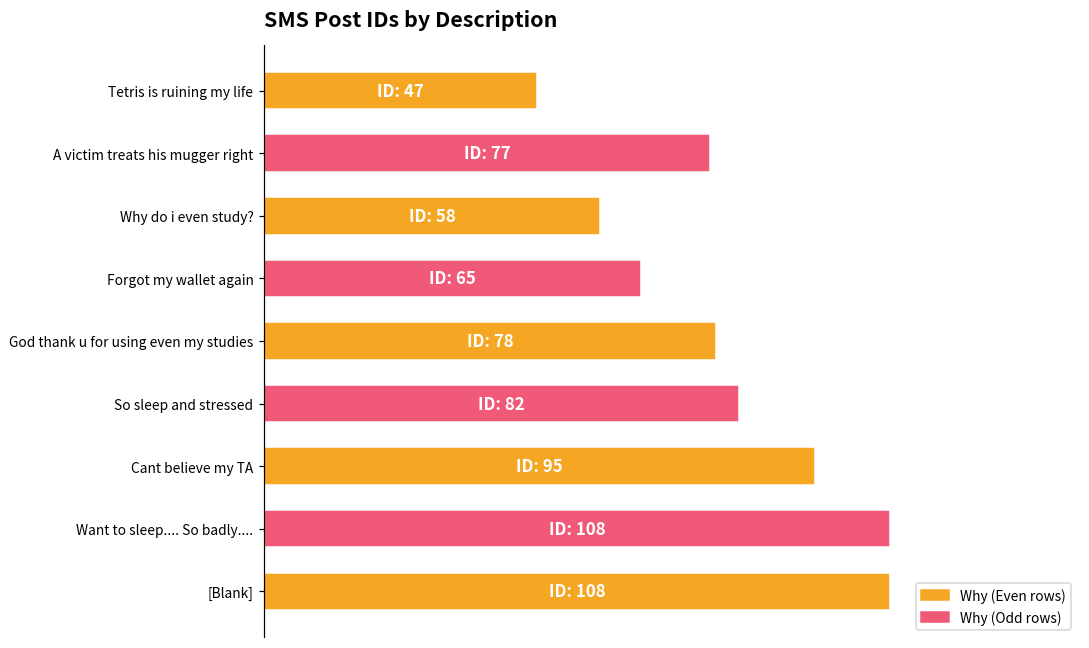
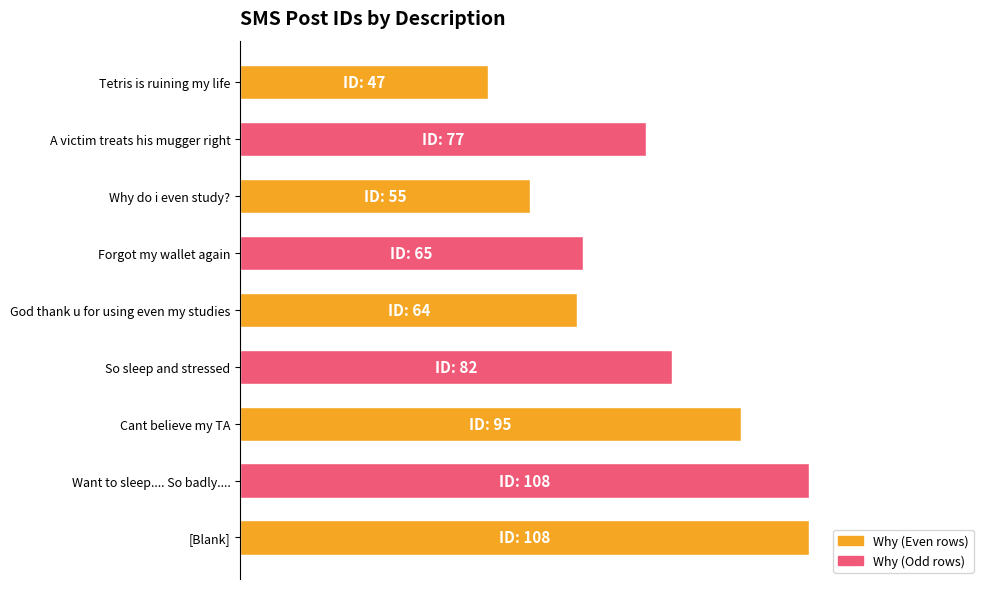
Why do i even study?: 58 -> 55
God thank u for using even my studies: 78 -> 64
